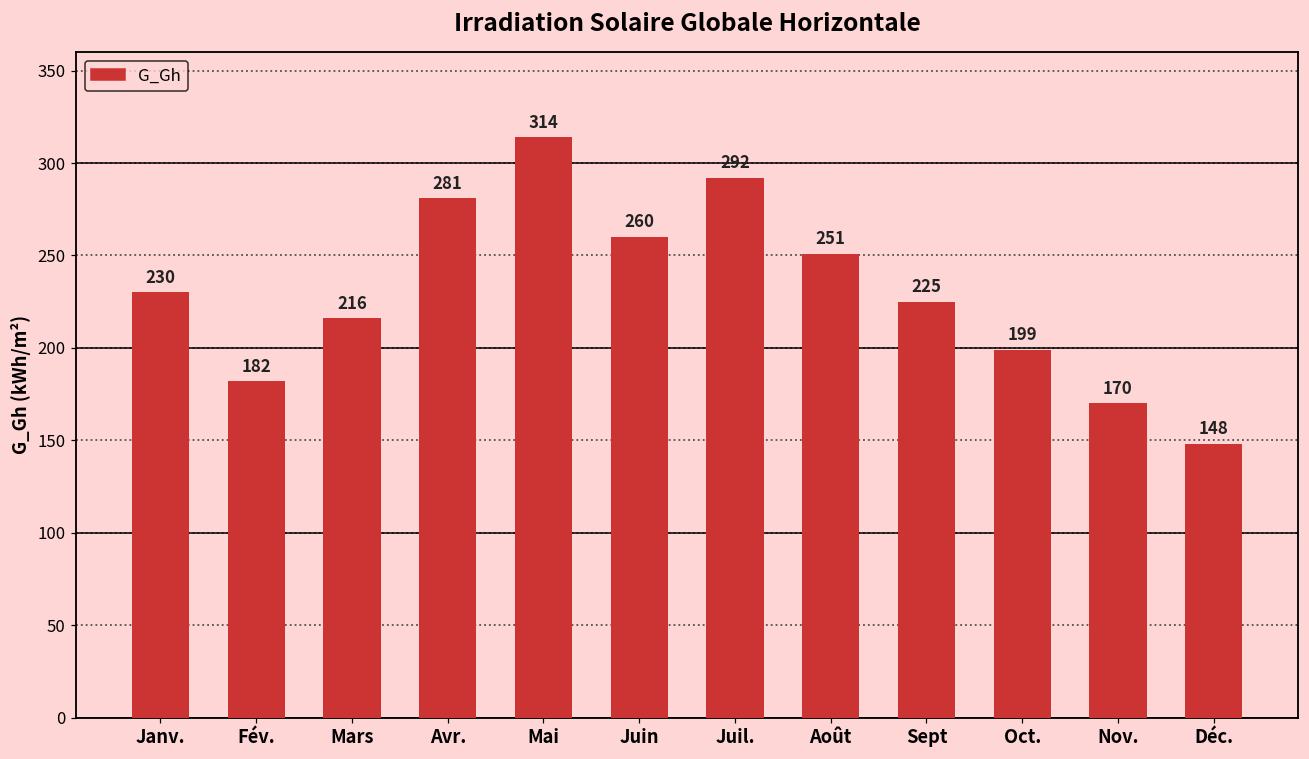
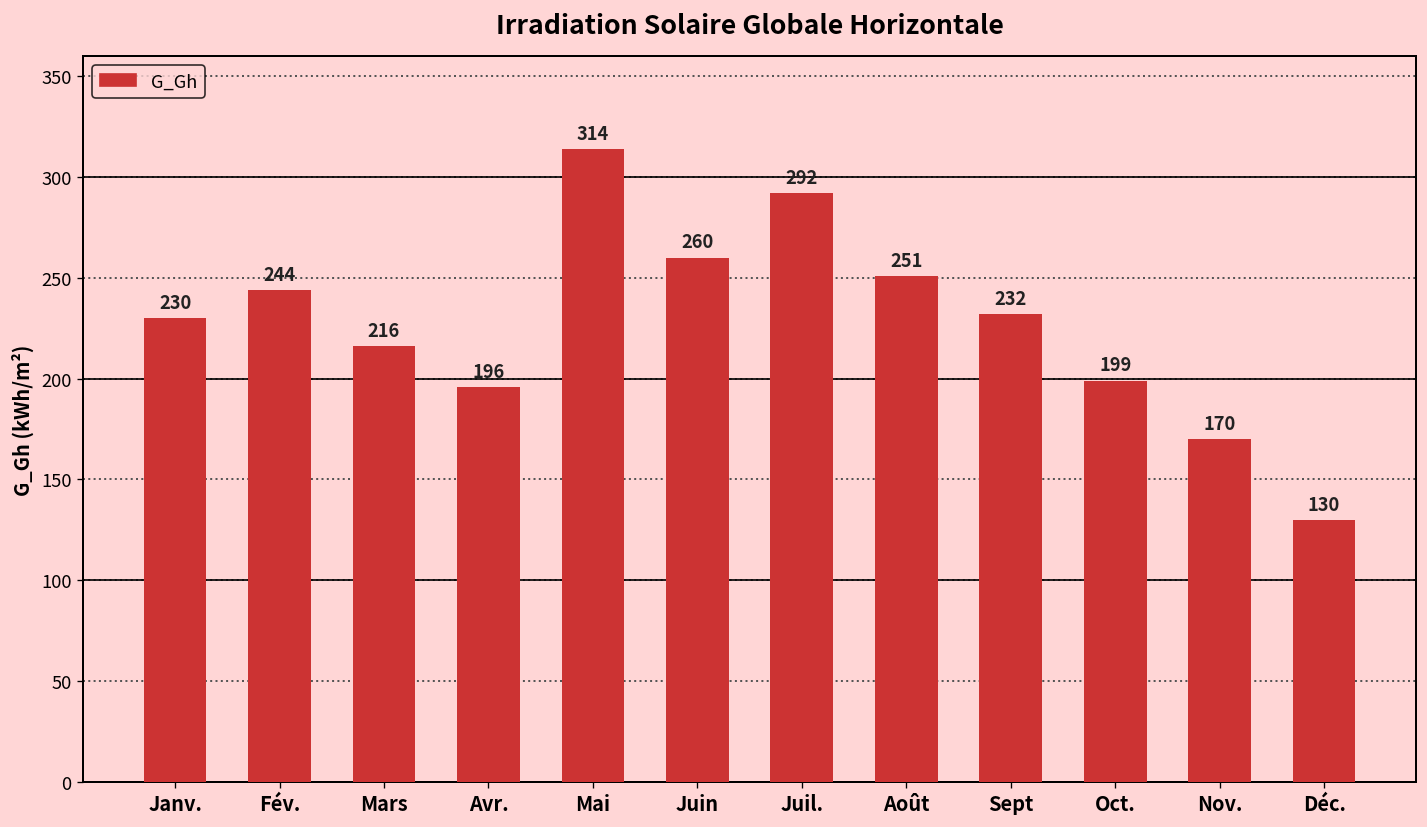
Fév.: 182 -> 244
Avr.: 281 -> 196
Sept: 225 -> 232
Déc.: 148 -> 130
